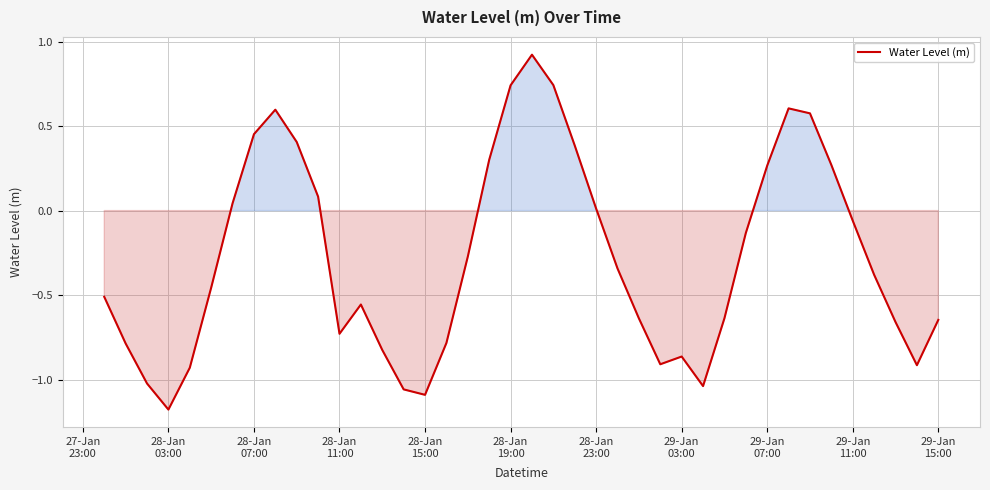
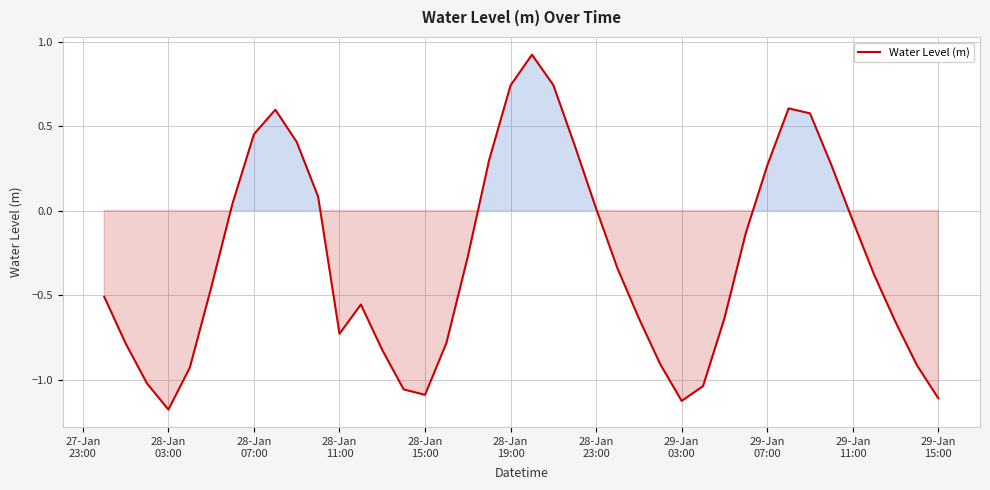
29-Jan 03:00: -0.86 -> -1.13
29-Jan 15:00: -0.65 -> -1.11
